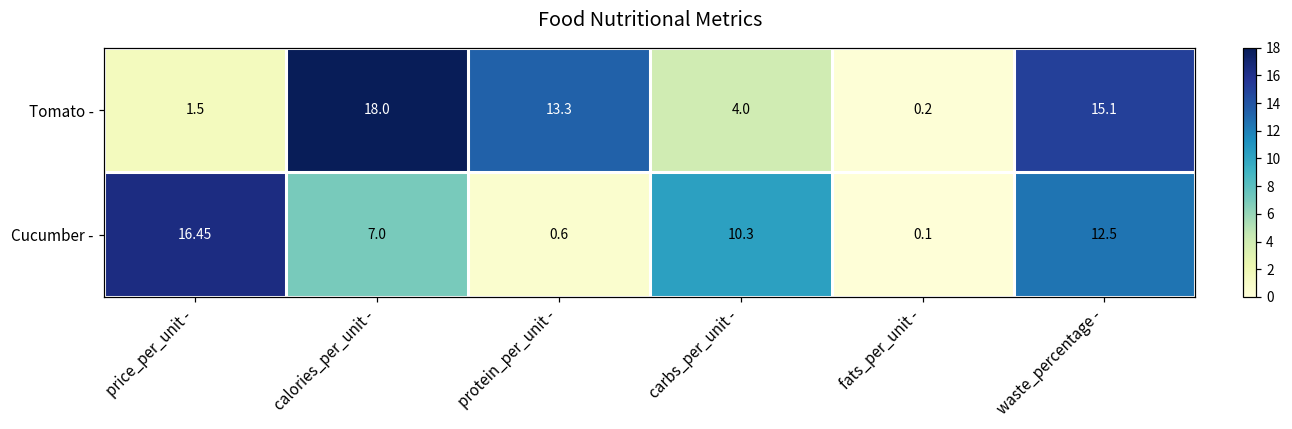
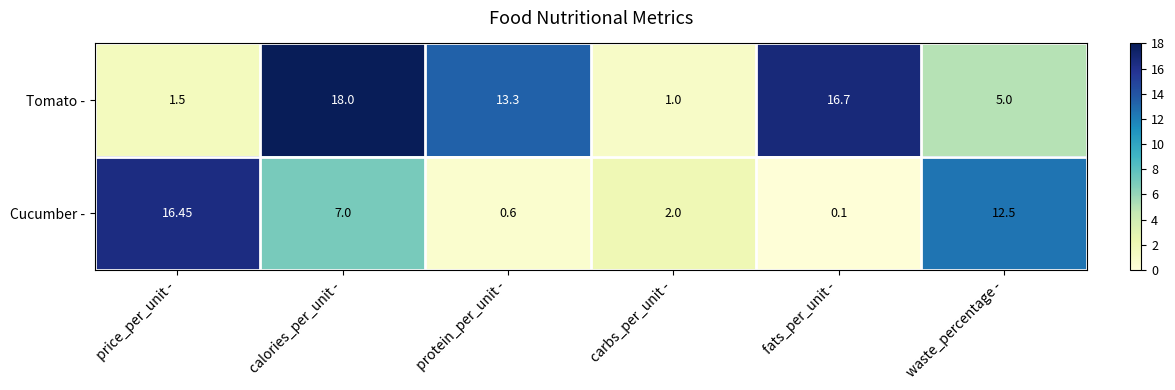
Tomato -, carbs_per_unit -: 4.0 -> 1.0
Tomato -, fats_per_unit -: 0.2 -> 16.7
Tomato -, waste_percentage -: 15.1 -> 5.0
Cucumber -, carbs_per_unit -: 10.3 -> 2.0
